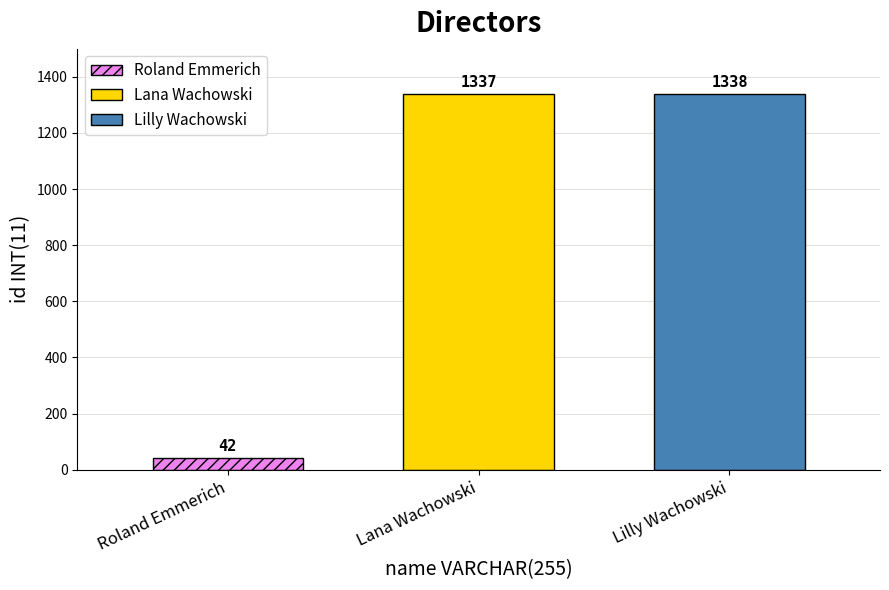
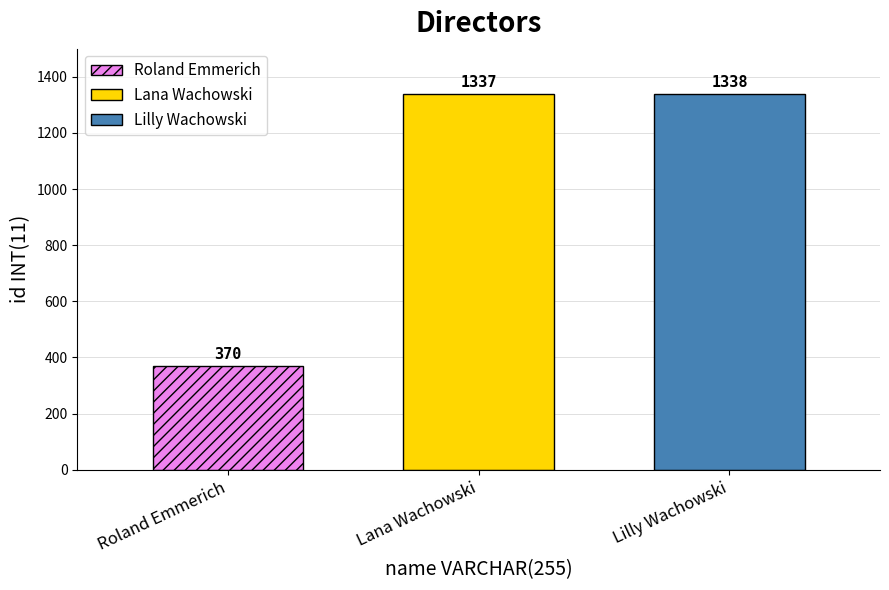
Roland Emmerich: 42 -> 370
